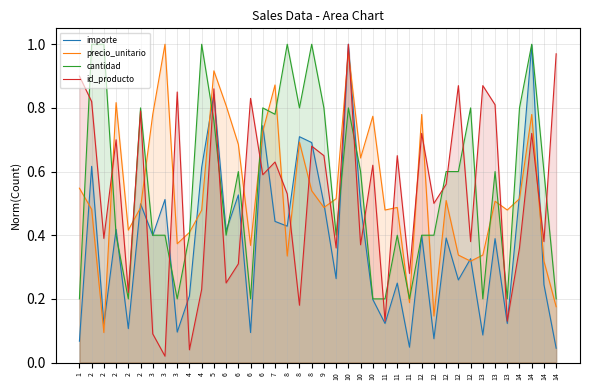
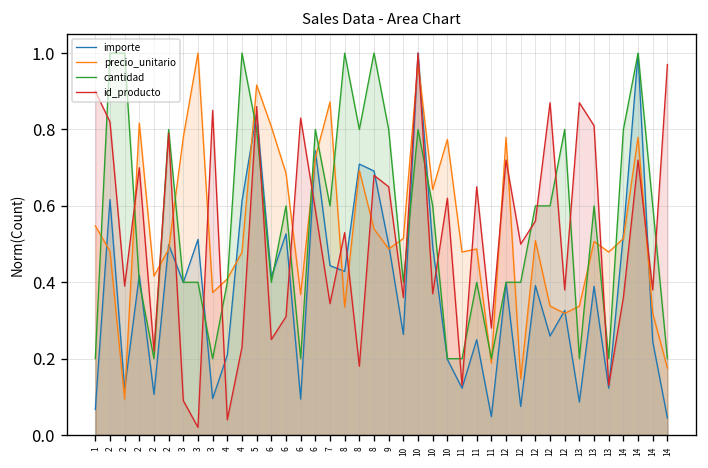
cantidad, 5: 0.76 -> 0.80
cantidad, 7: 0.78 -> 0.60
id_producto, 7: 0.63 -> 0.34
